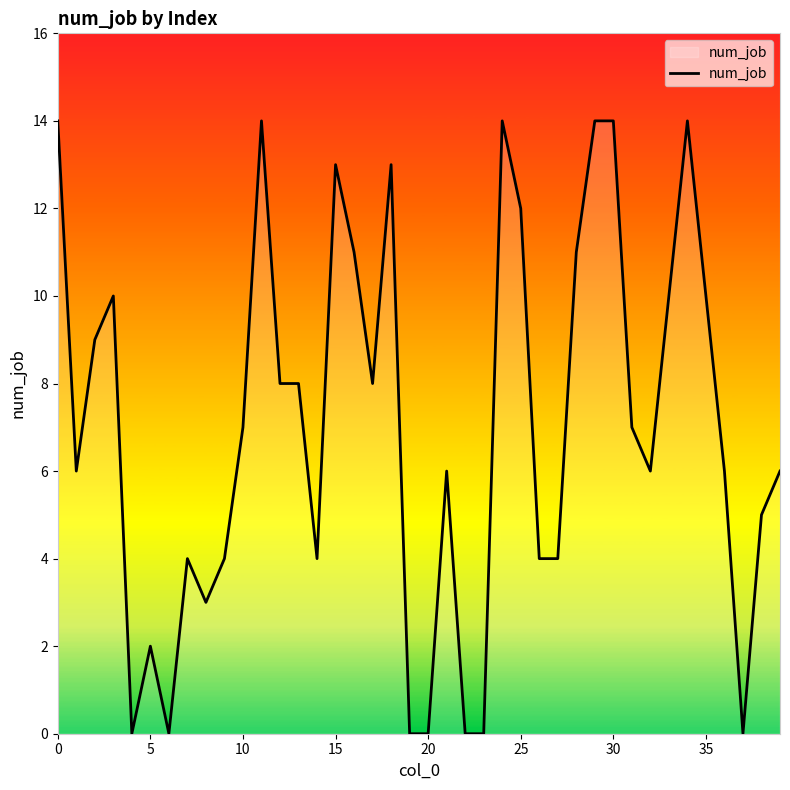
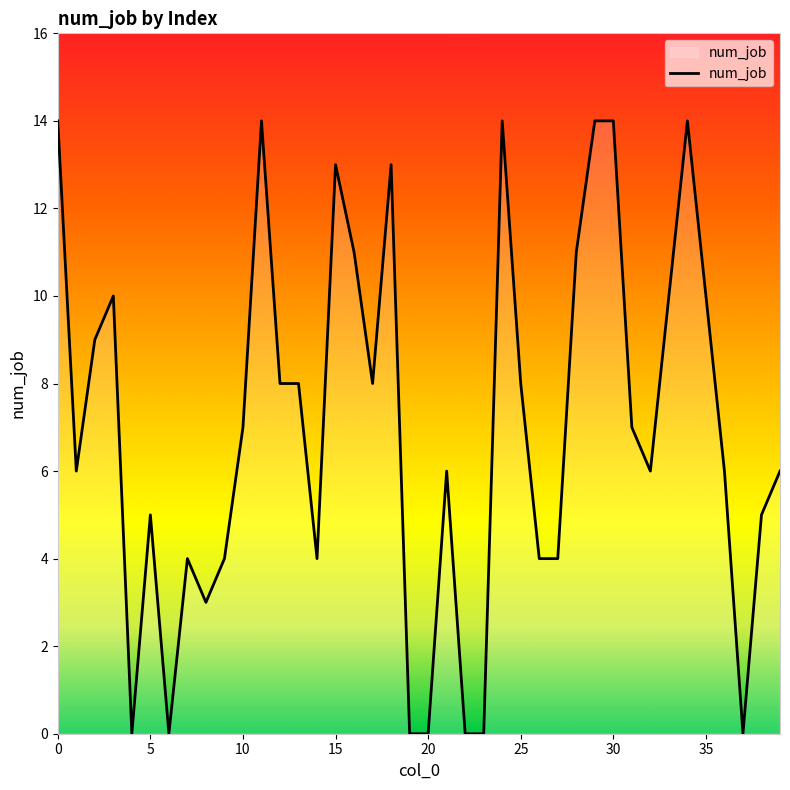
5: 2 -> 5
25: 12 -> 8
